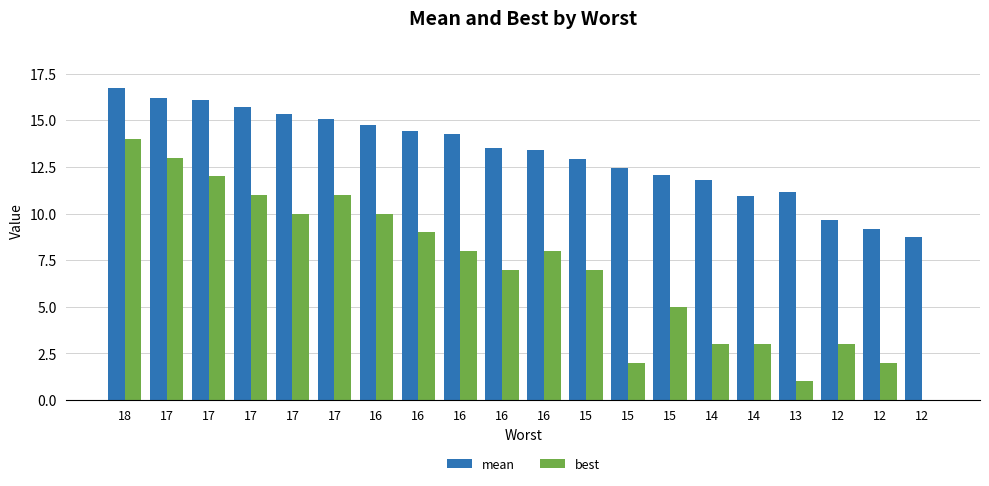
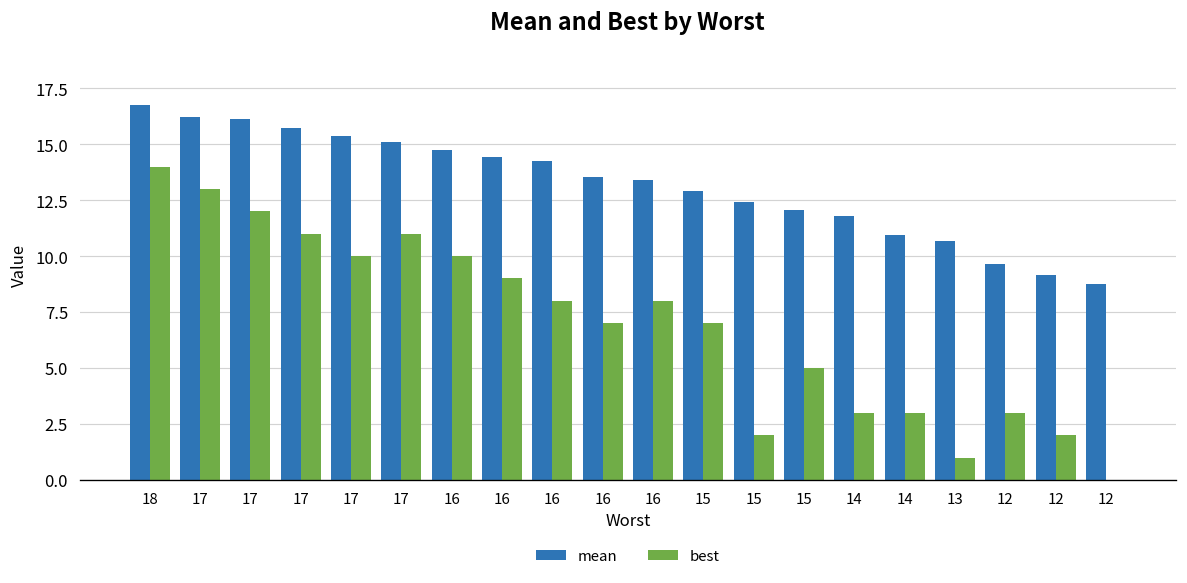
mean, 13: 11.2 -> 10.7
